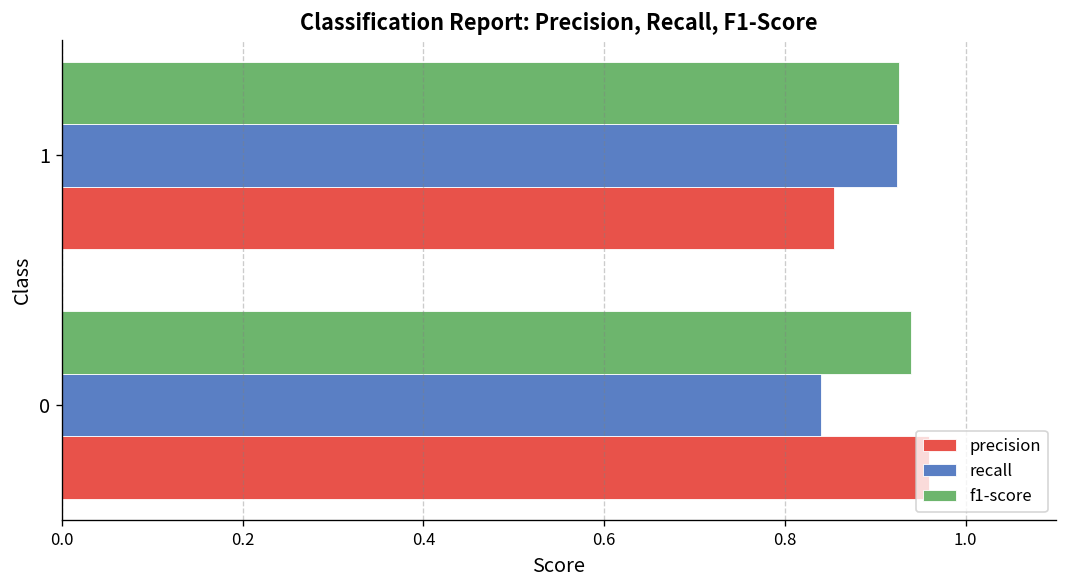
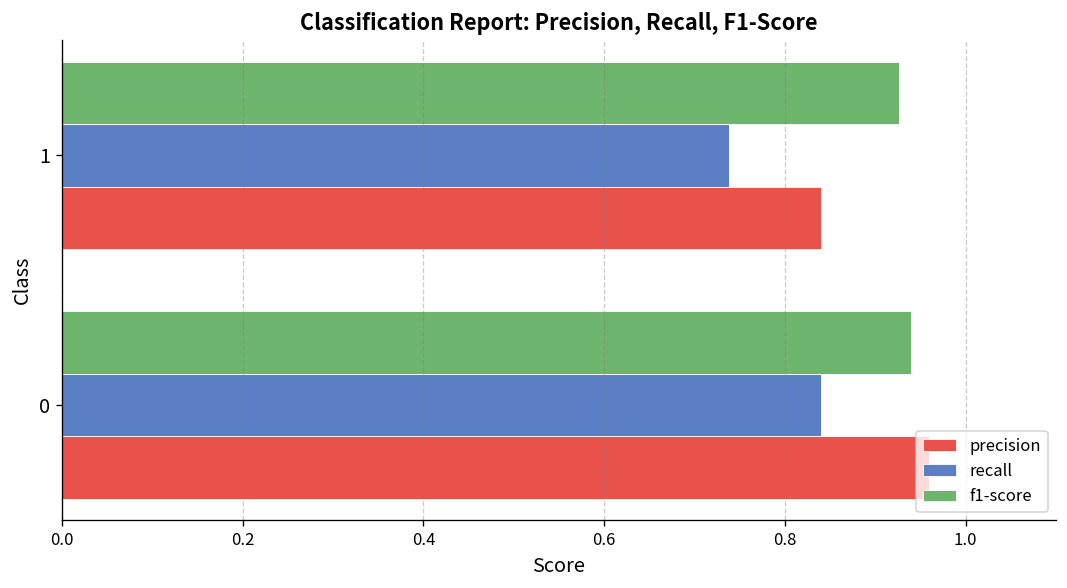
recall, 1: 0.92 -> 0.74
precision, 1: 0.85 -> 0.84
